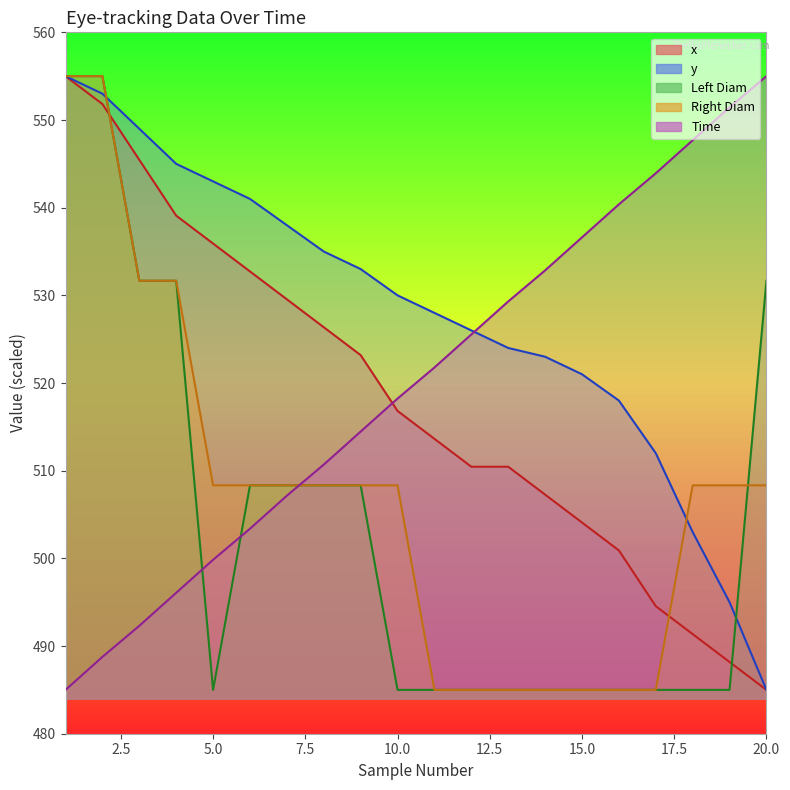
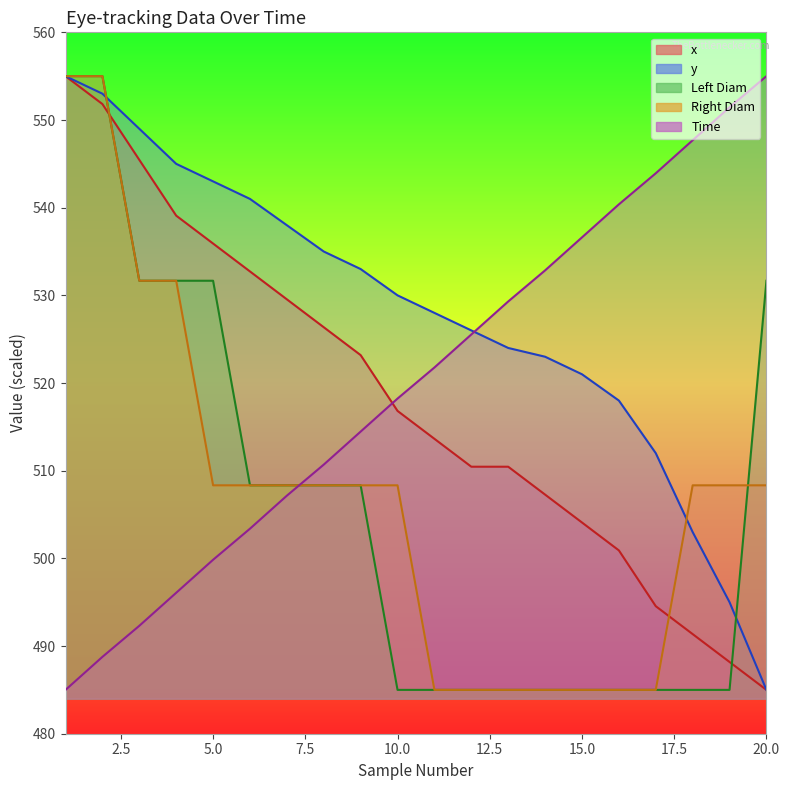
Left Diam, 5.0: 485 -> 532
